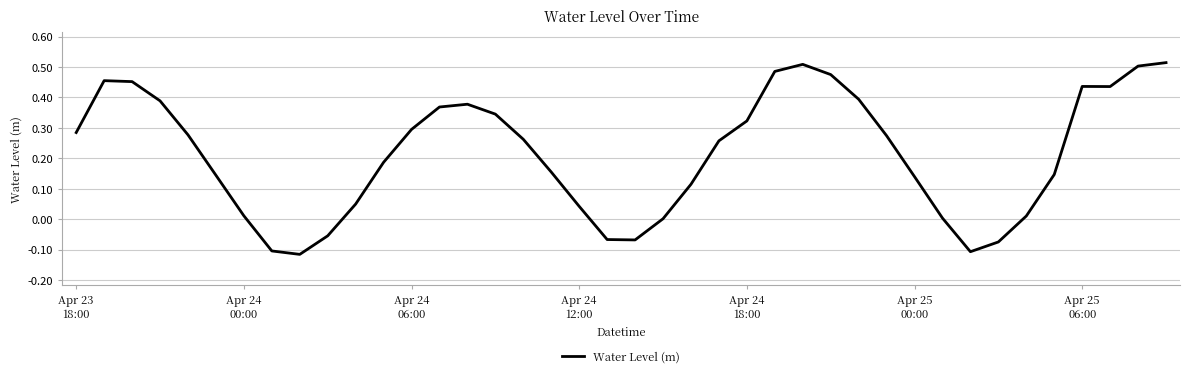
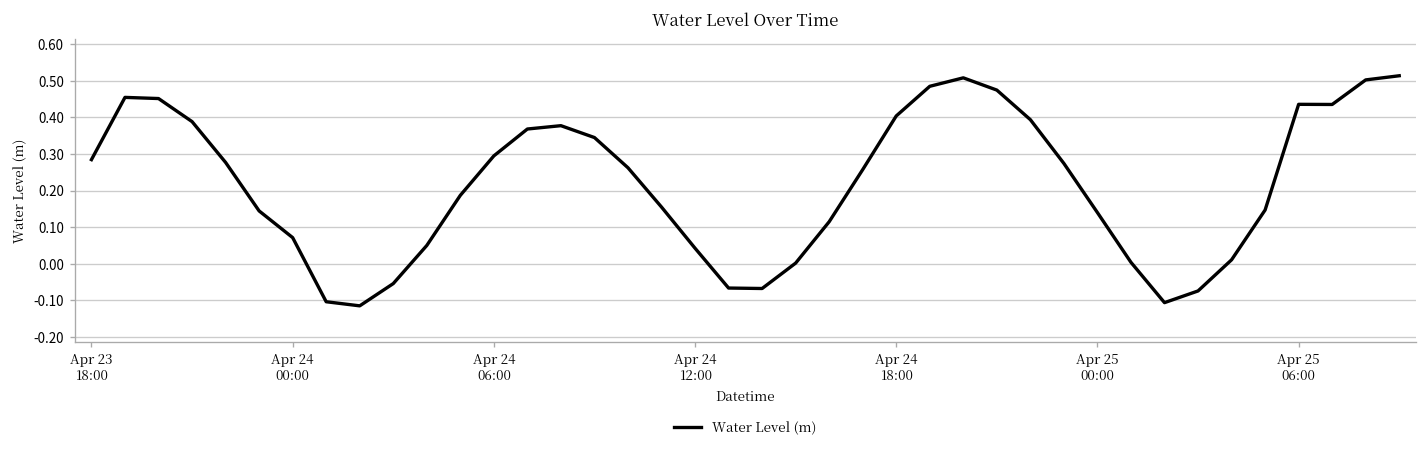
Apr 24 00:00: 0.01 -> 0.07
Apr 24 18:00: 0.32 -> 0.40
